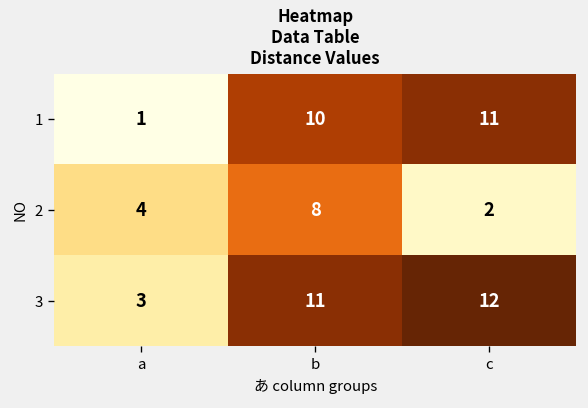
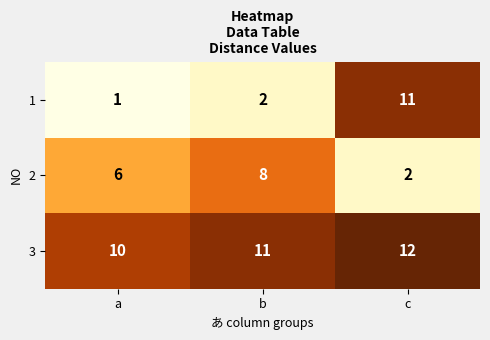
1, b: 10 -> 2
2, a: 4 -> 6
3, a: 3 -> 10
